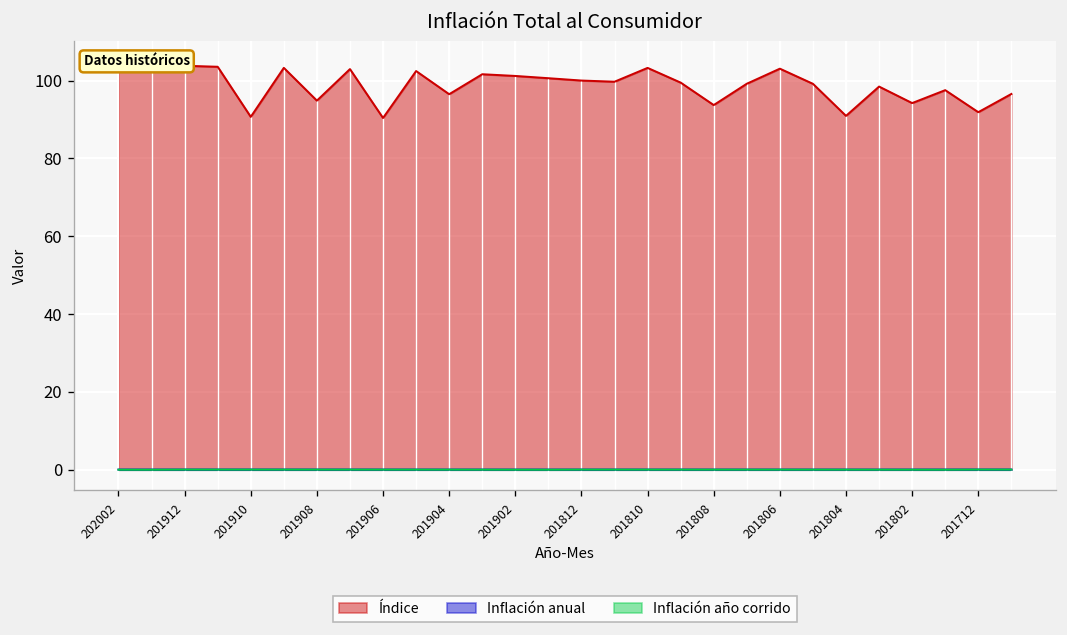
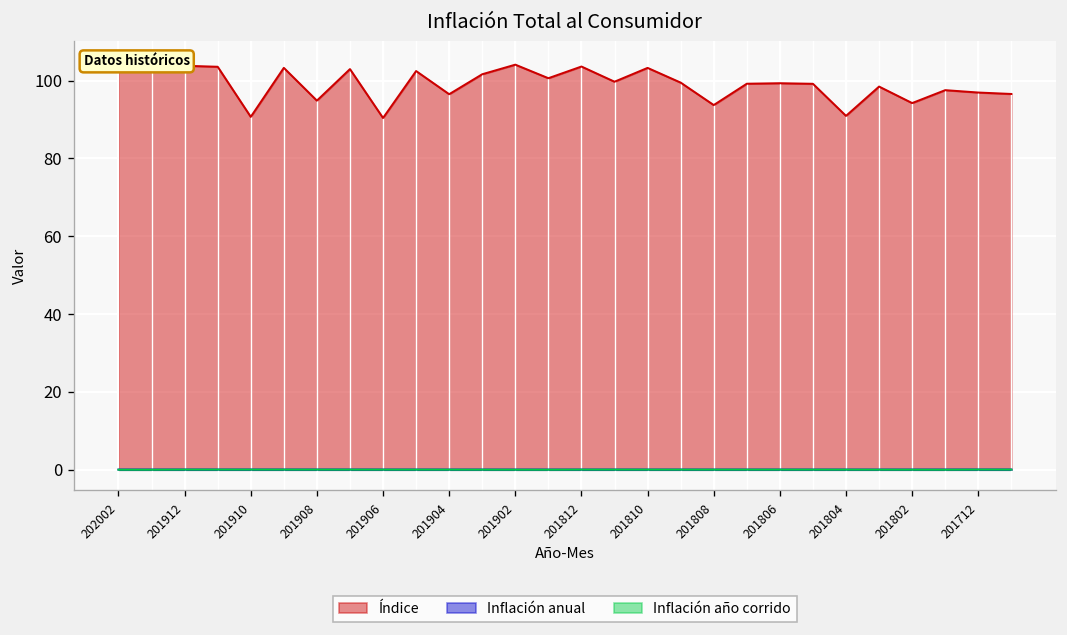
Índice, 201902: 101 -> 104
Índice, 201812: 100 -> 104
Índice, 201806: 103 -> 99
Índice, 201712: 92 -> 97
